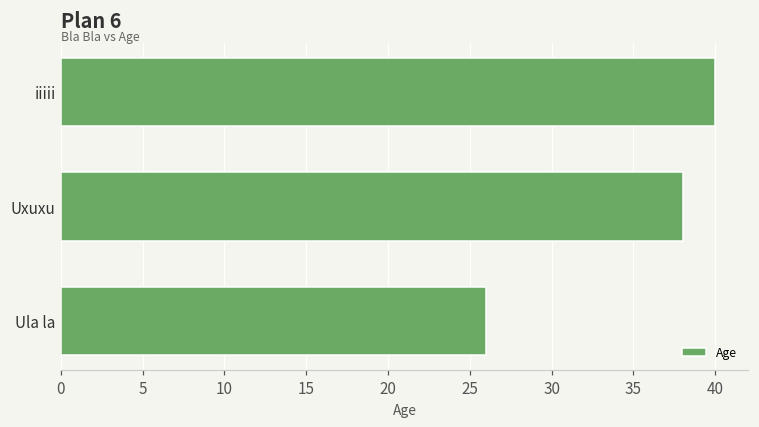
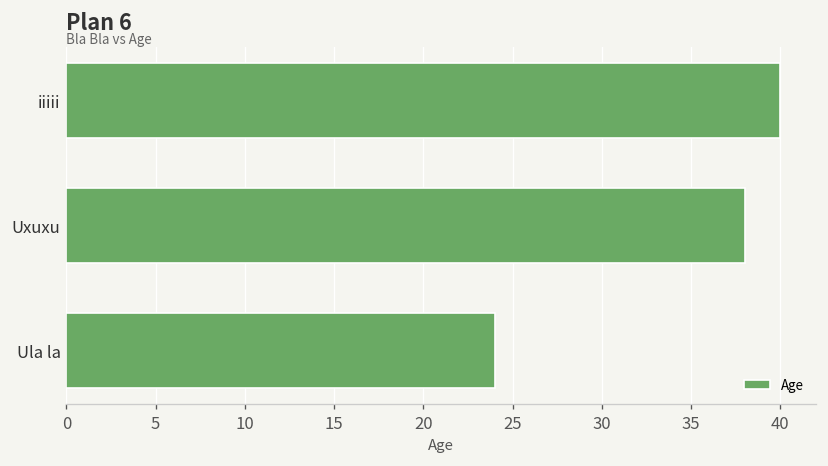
Ula la: 26 -> 24
